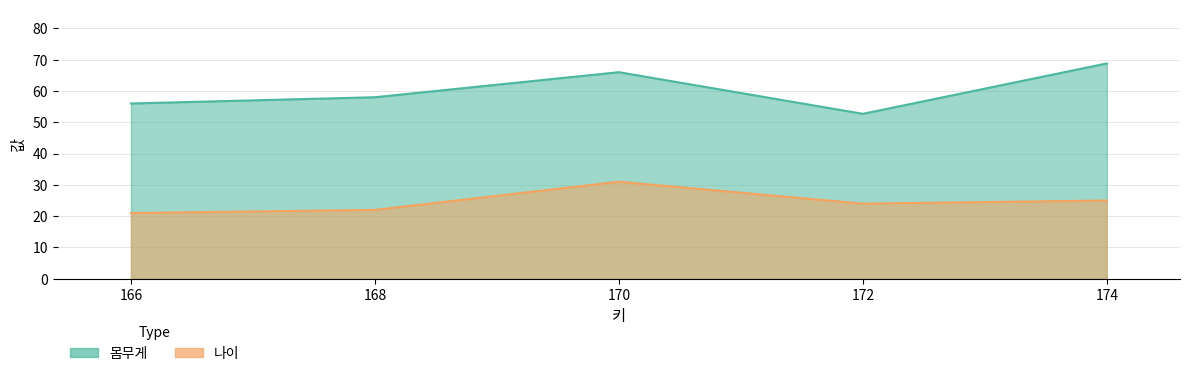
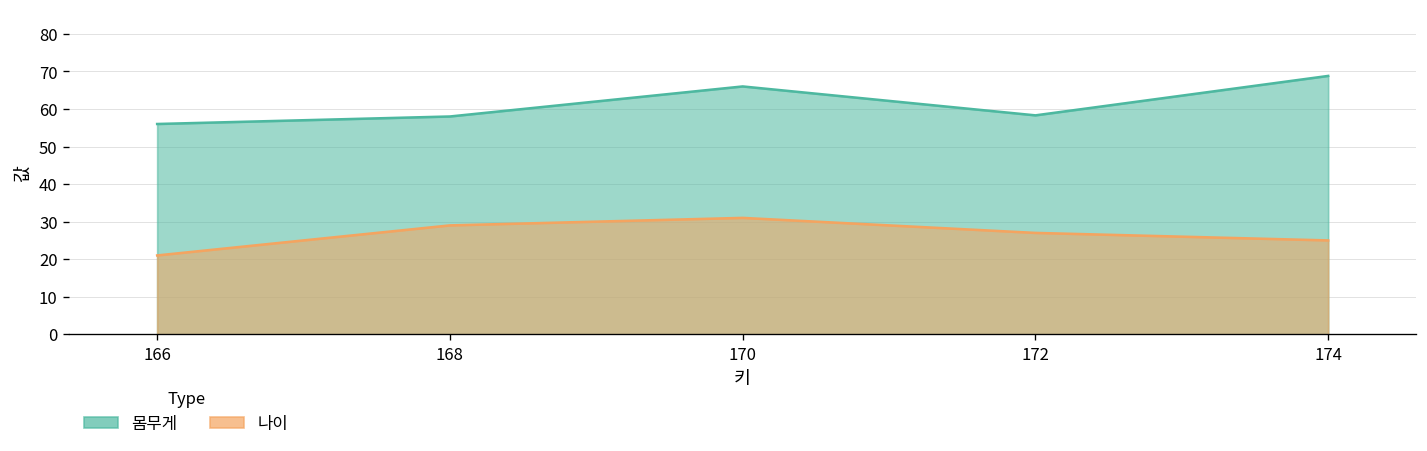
나이, 168: 22 -> 29
몸무게, 172: 53 -> 58
나이, 172: 24 -> 27
